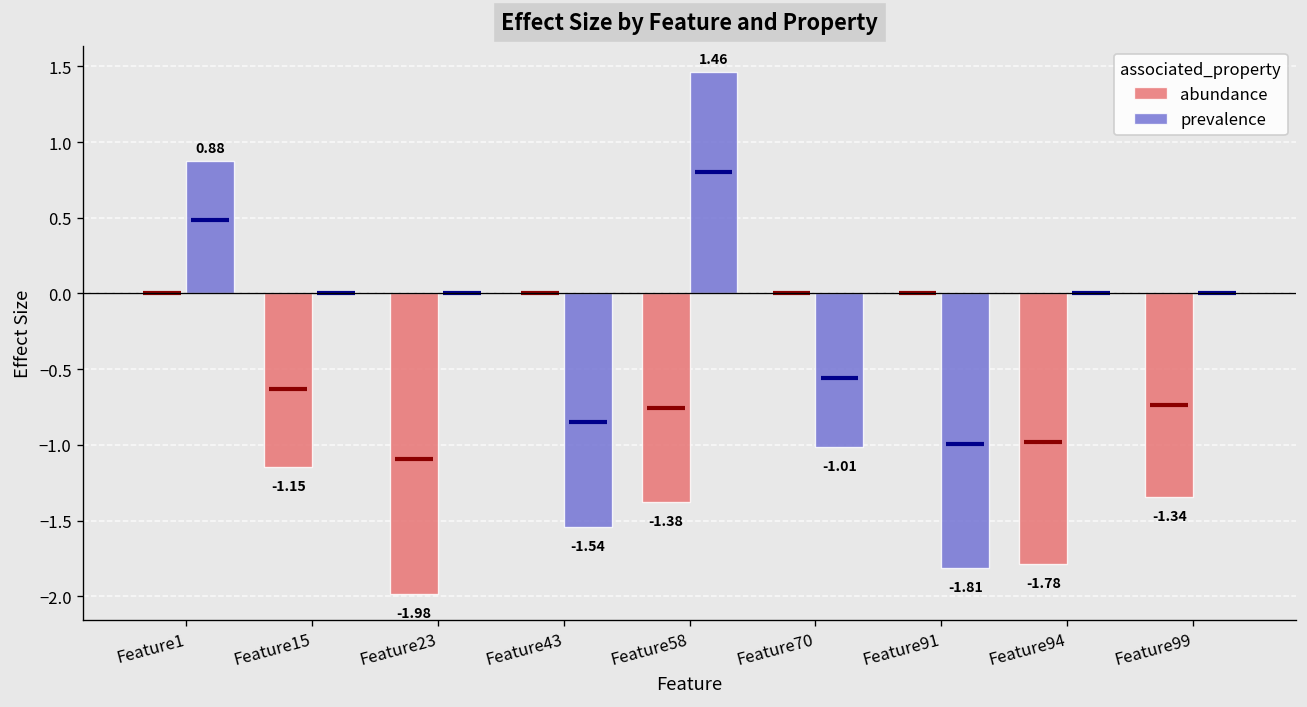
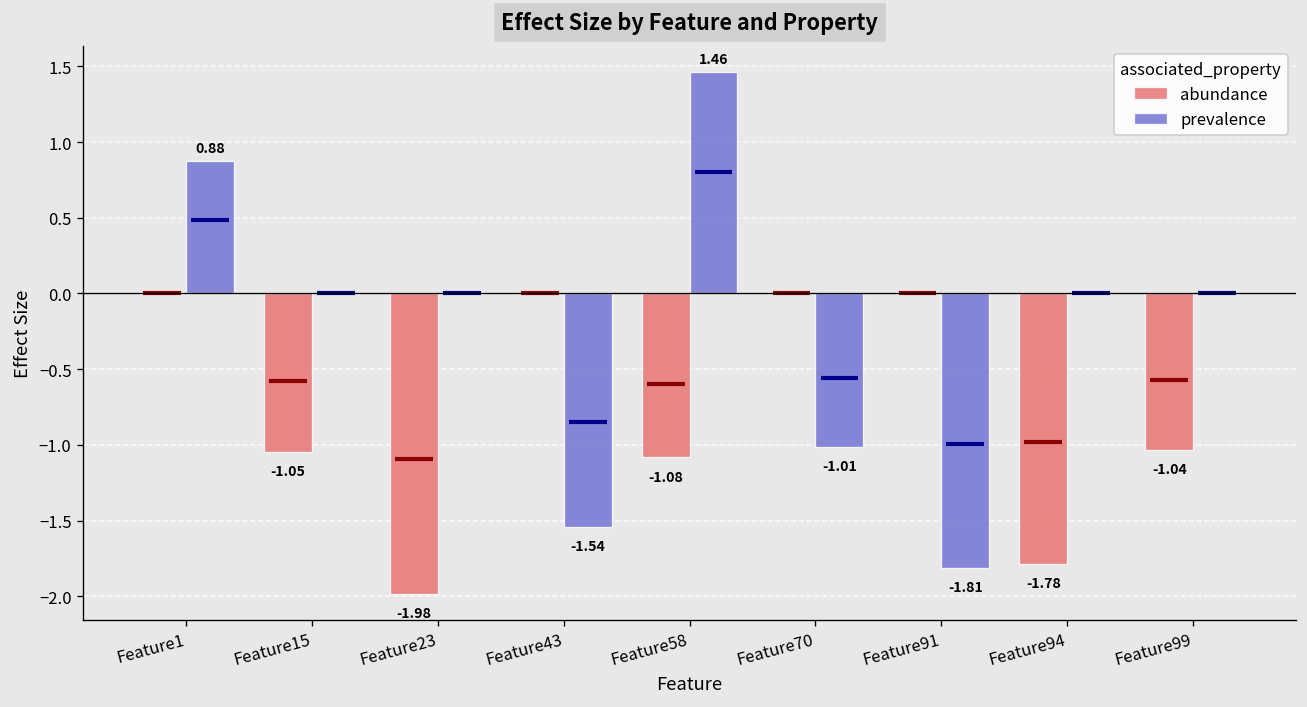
abundance, Feature15: -1.15 -> -1.05
abundance, Feature58: -1.38 -> -1.08
abundance, Feature99: -1.34 -> -1.04
